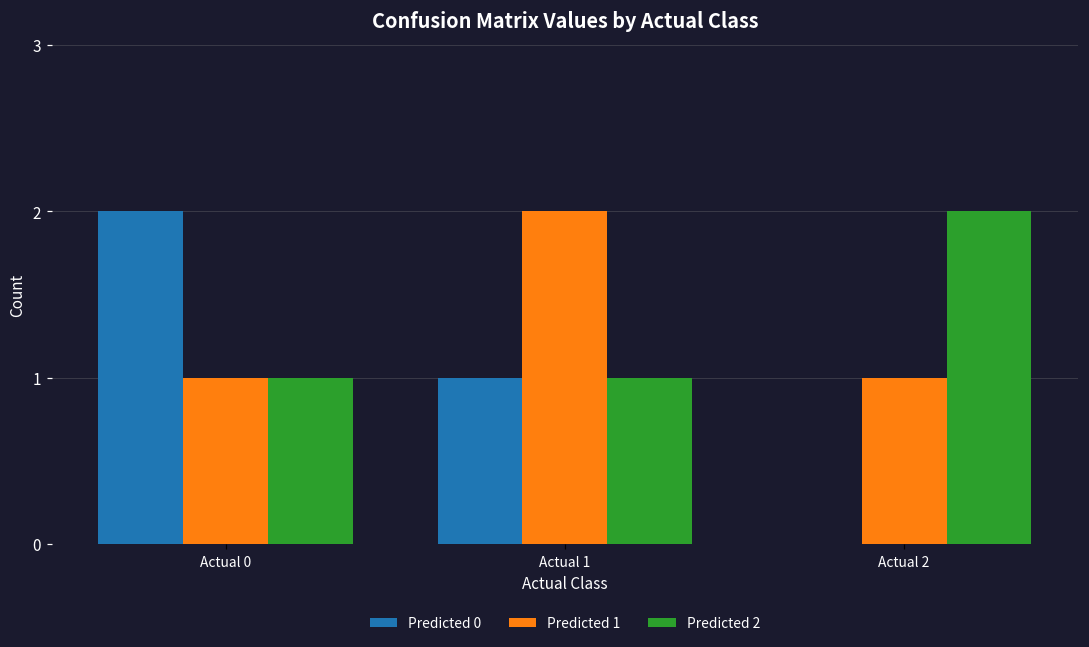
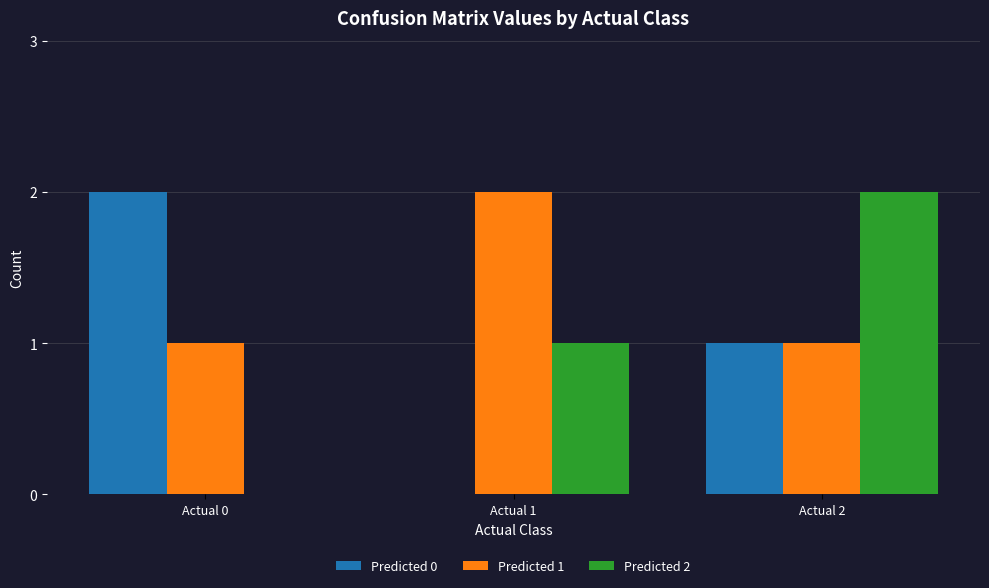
Predicted 2, Actual 0: 1 -> 0
Predicted 0, Actual 1: 1 -> 0
Predicted 0, Actual 2: 0 -> 1
